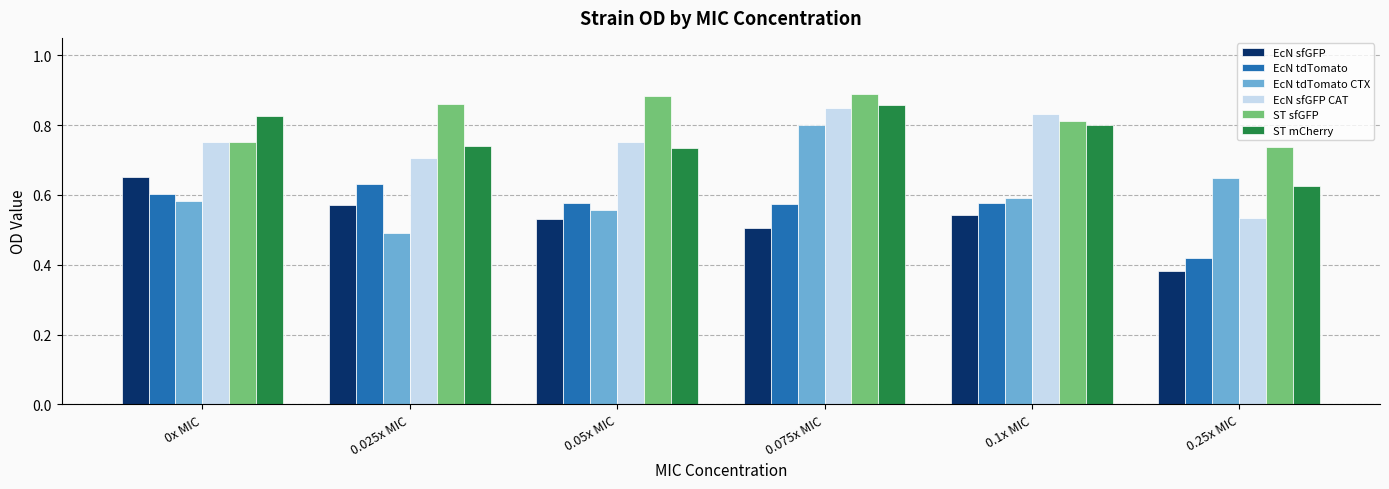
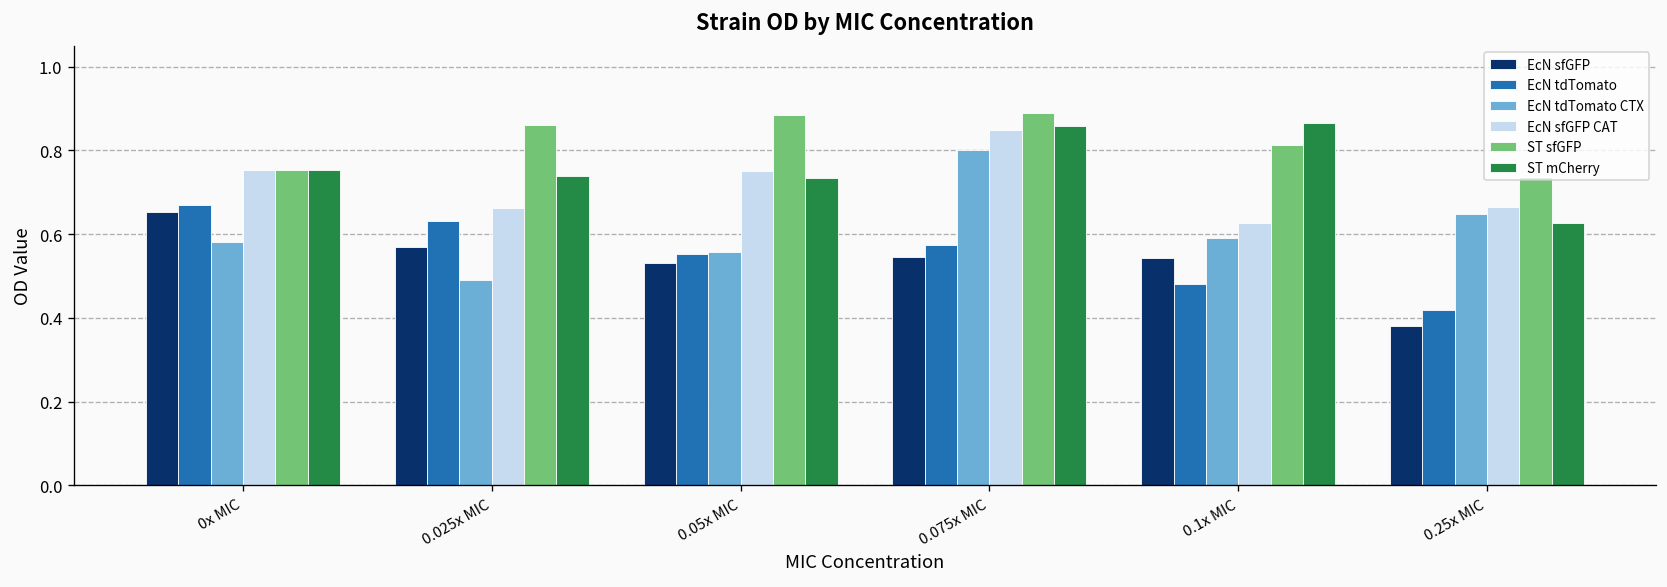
EcN tdTomato, 0x MIC: 0.60 -> 0.67
ST mCherry, 0x MIC: 0.83 -> 0.75
EcN sfGFP CAT, 0.025x MIC: 0.71 -> 0.66
EcN tdTomato, 0.05x MIC: 0.58 -> 0.55
EcN sfGFP, 0.075x MIC: 0.51 -> 0.55
EcN tdTomato, 0.1x MIC: 0.58 -> 0.48
EcN sfGFP CAT, 0.1x MIC: 0.83 -> 0.63
ST mCherry, 0.1x MIC: 0.80 -> 0.87
EcN sfGFP CAT, 0.25x MIC: 0.53 -> 0.67
